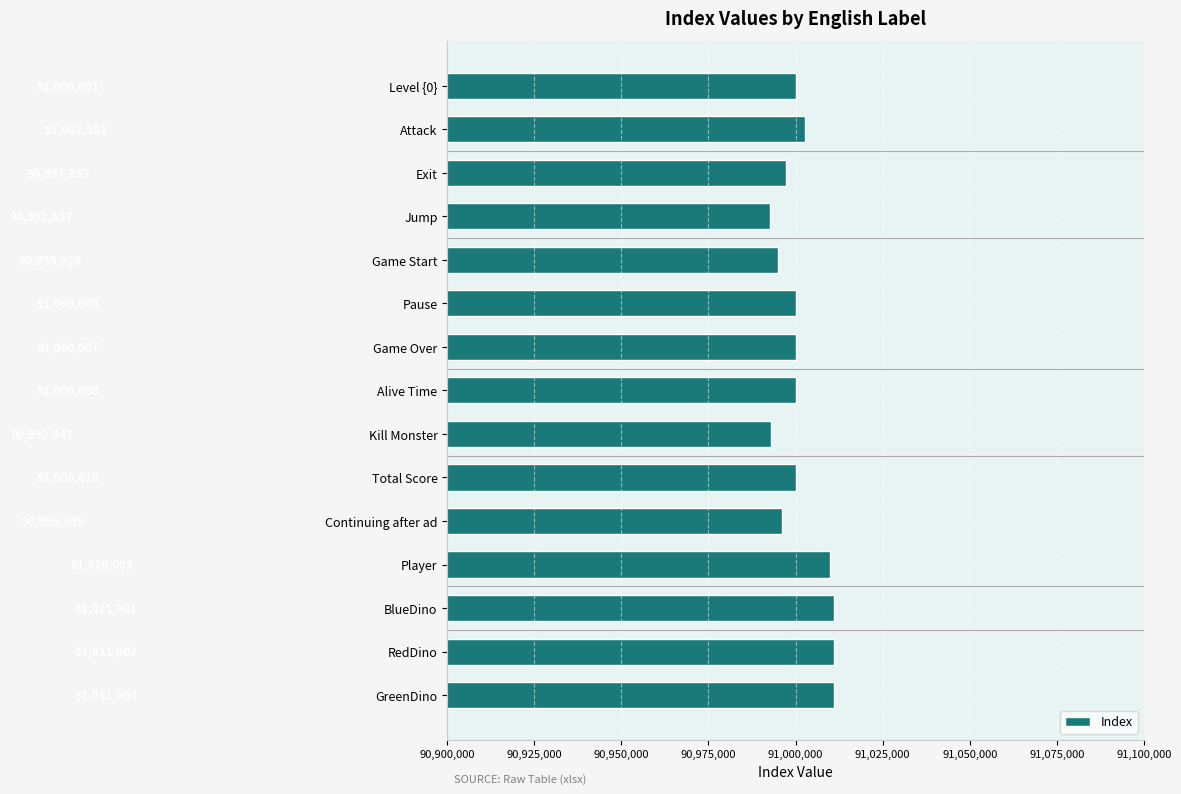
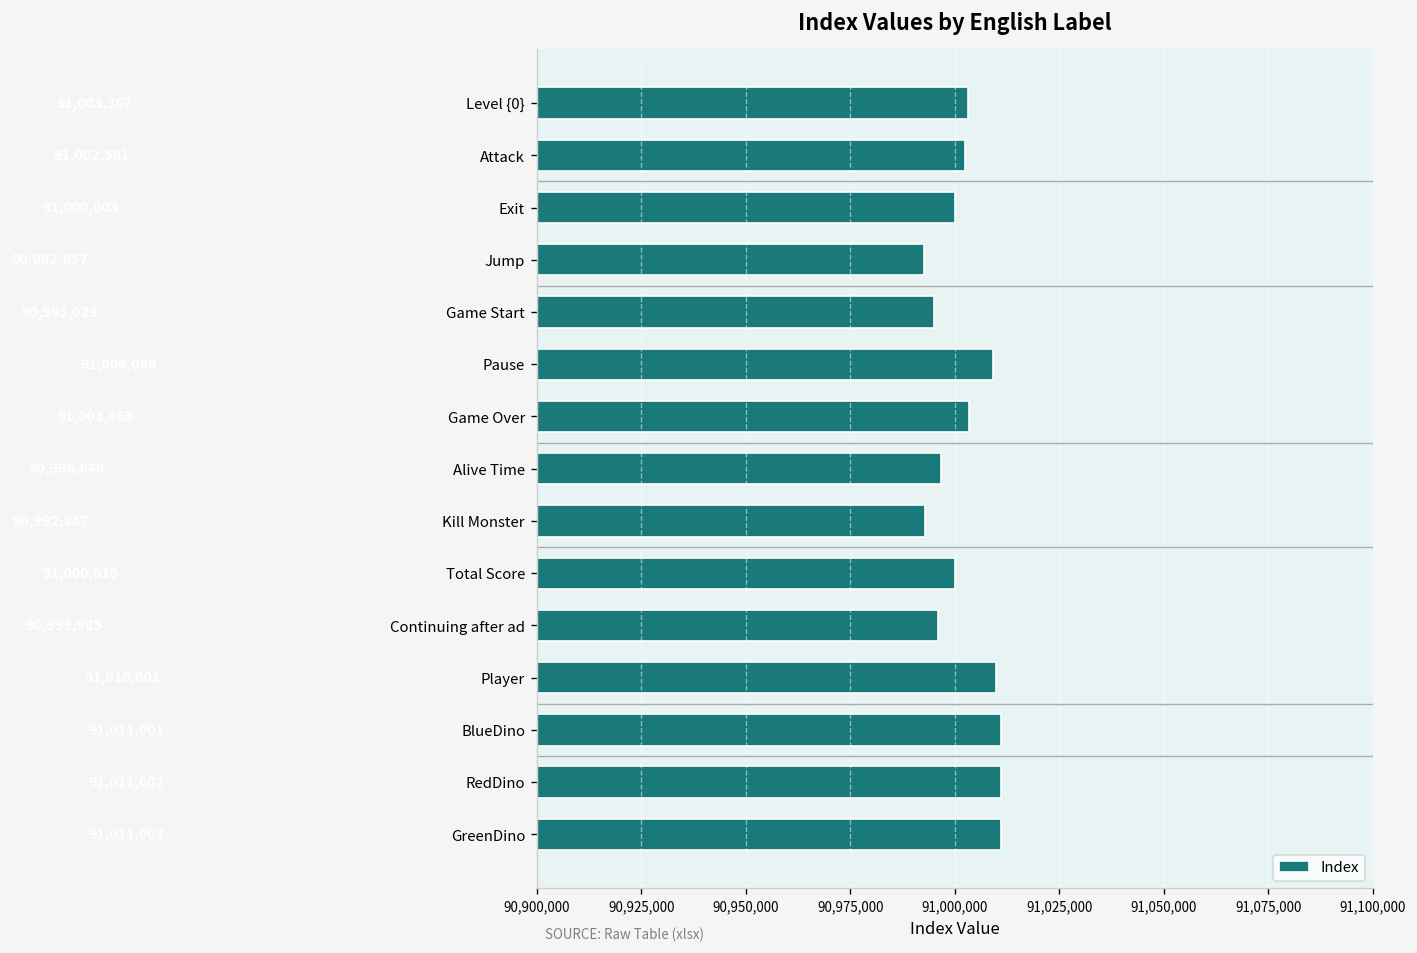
Level {0}: 91,000,000 -> 91,003,000
Exit: 90,997,000 -> 91,000,000
Pause: 91,000,000 -> 91,009,000
Game Over: 91,000,000 -> 91,003,000
Alive Time: 91,000,000 -> 90,997,000
